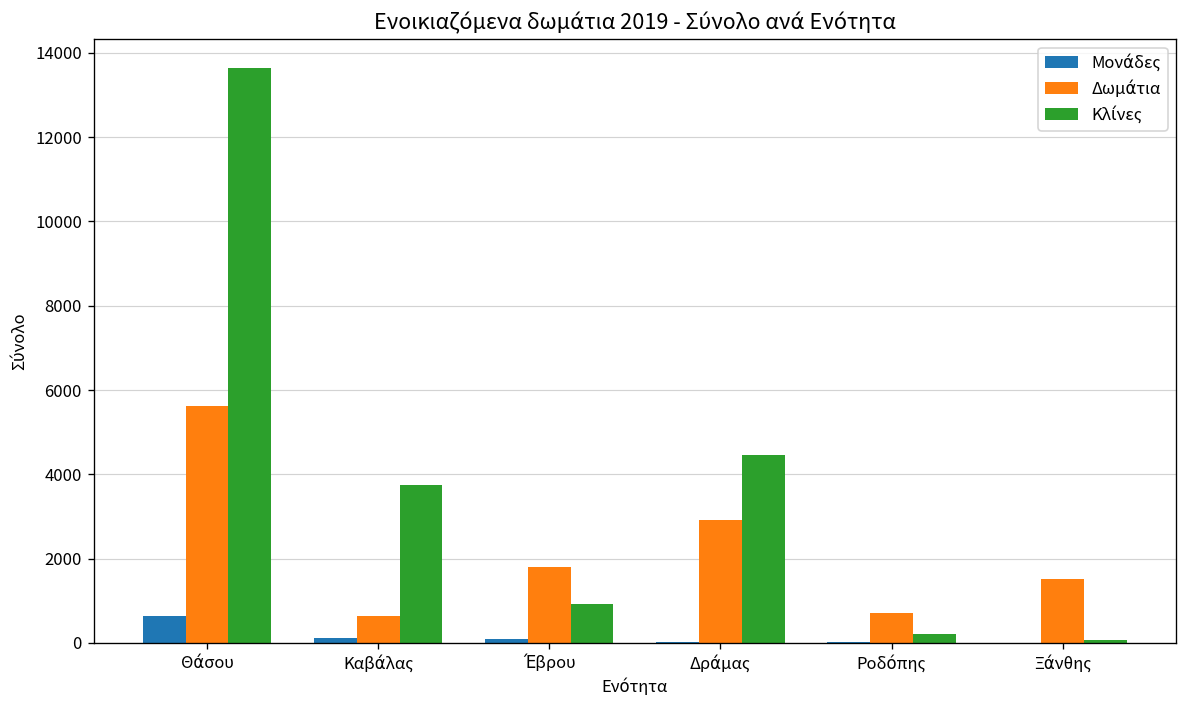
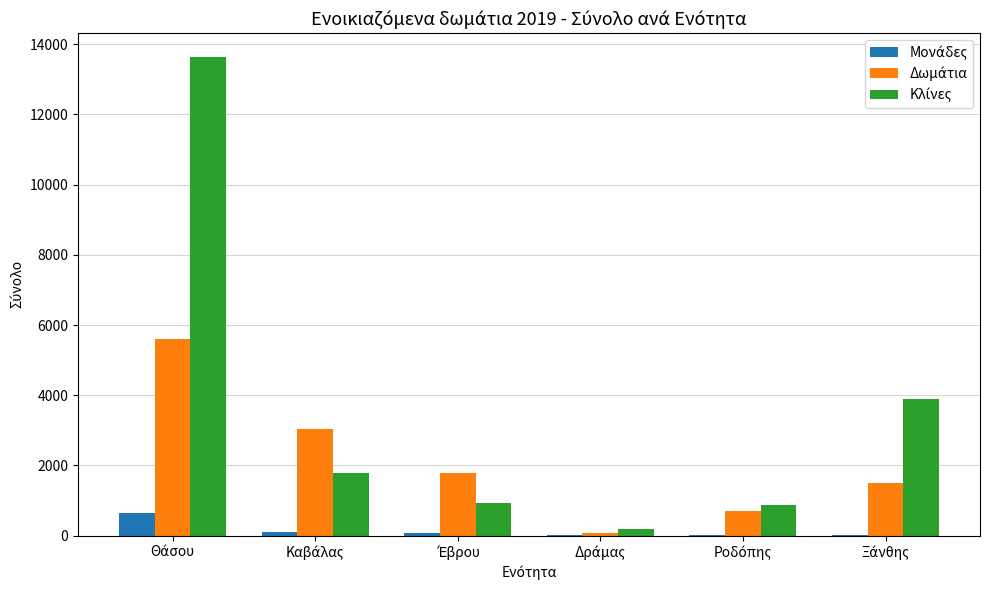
Δωμάτια, Καβάλας: 600 -> 3000
Κλίνες, Καβάλας: 3700 -> 1800
Δωμάτια, Δράμας: 2900 -> 100
Κλίνες, Δράμας: 4500 -> 200
Κλίνες, Ροδόπης: 200 -> 900
Κλίνες, Ξάνθης: 100 -> 3900
